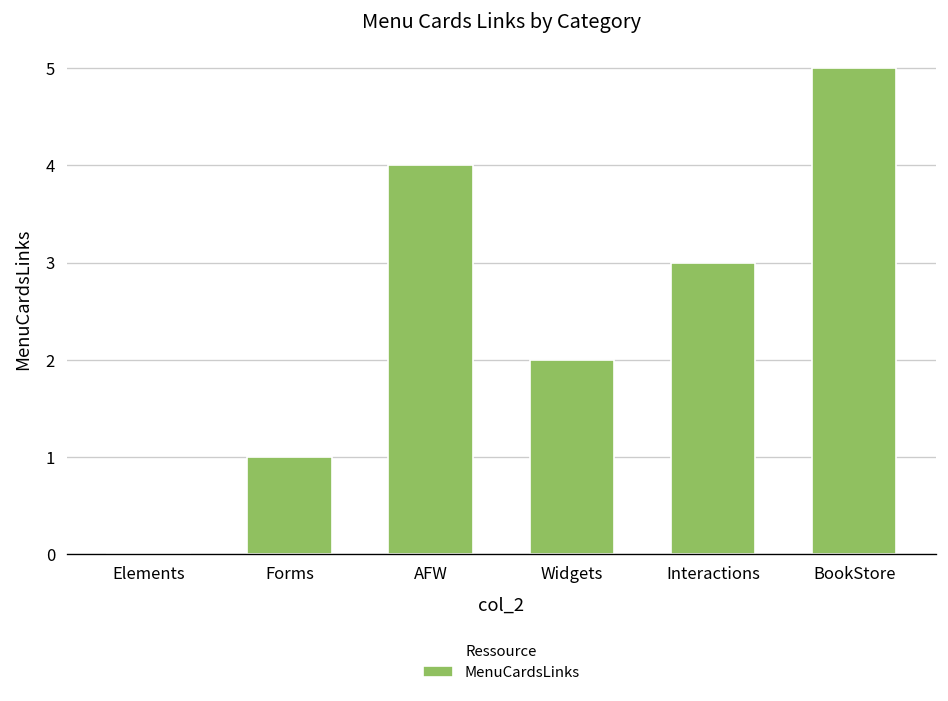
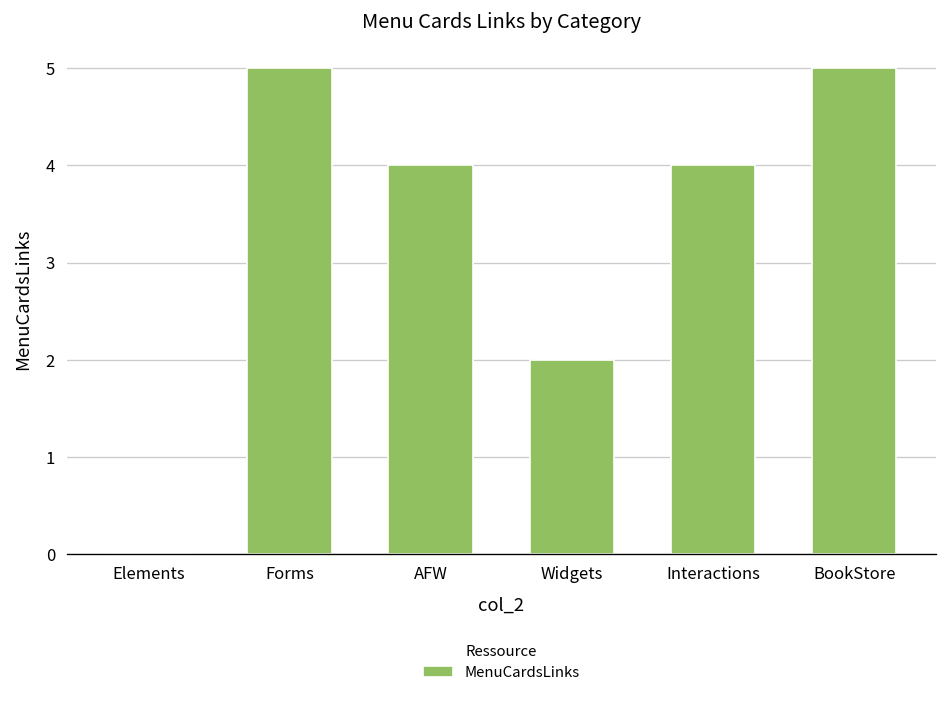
Forms: 1 -> 5
Interactions: 3 -> 4
